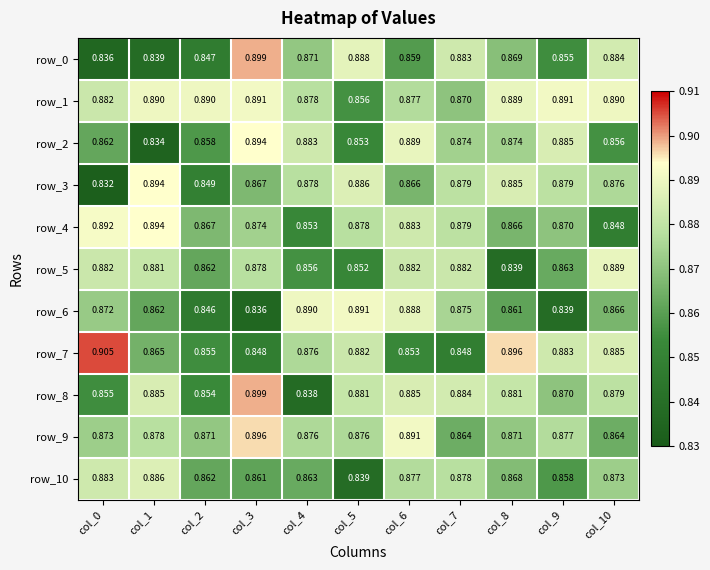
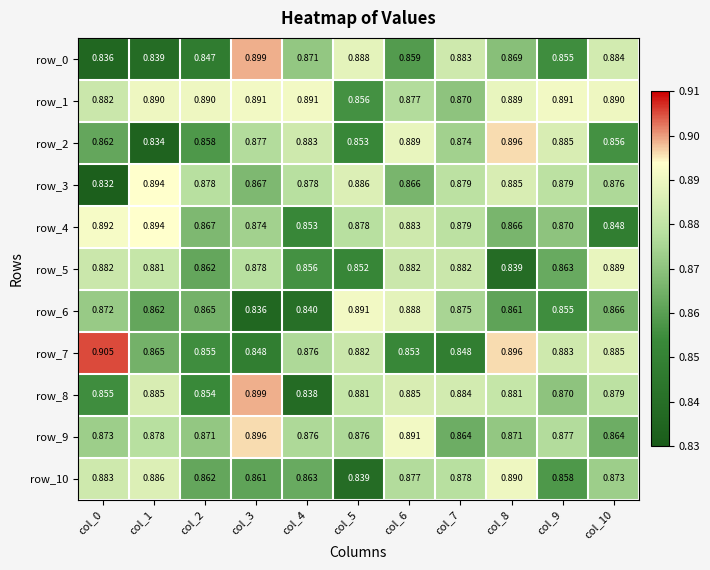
row_1, col_4: 0.878 -> 0.891
row_2, col_3: 0.894 -> 0.877
row_2, col_8: 0.874 -> 0.896
row_3, col_2: 0.849 -> 0.878
row_6, col_2: 0.846 -> 0.865
row_6, col_4: 0.890 -> 0.840
row_6, col_9: 0.839 -> 0.855
row_10, col_8: 0.868 -> 0.890
